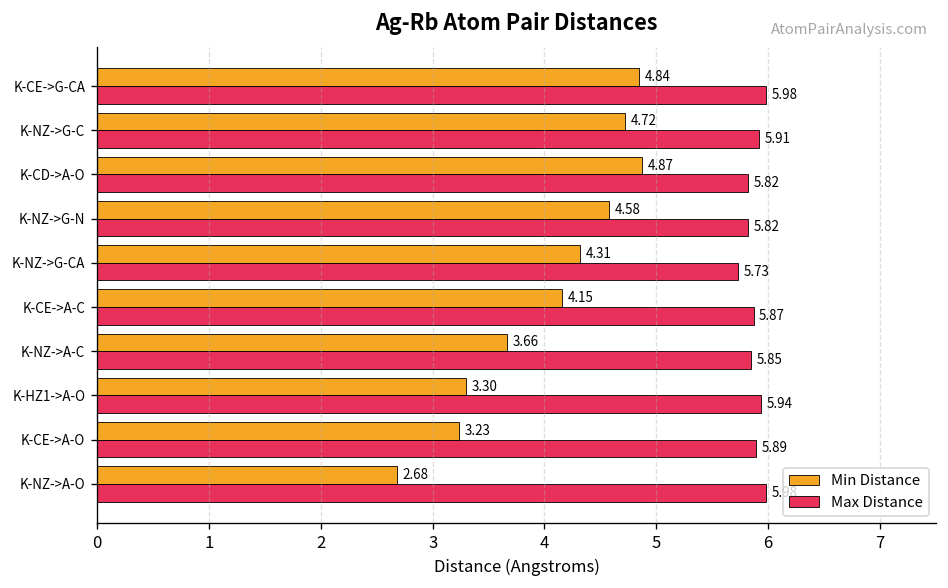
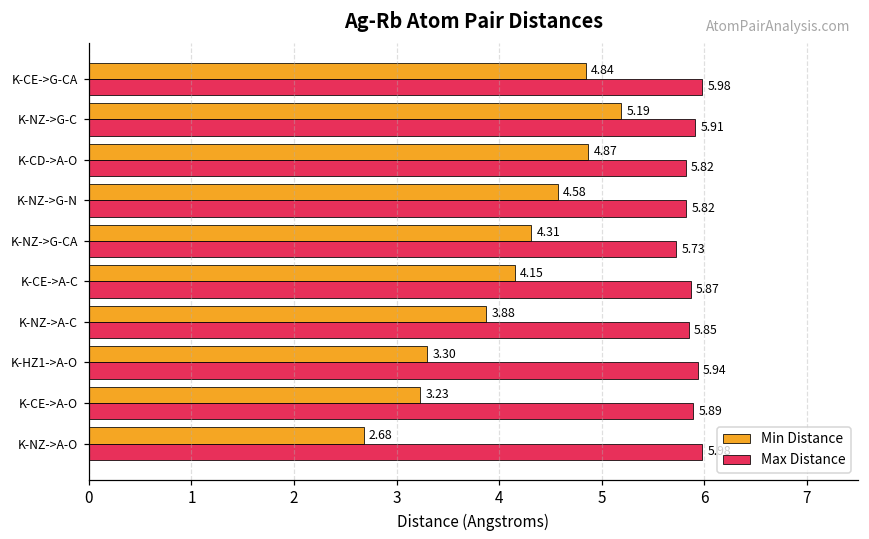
Min Distance, K-NZ->G-C: 4.72 -> 5.19
Min Distance, K-NZ->A-C: 3.66 -> 3.88
